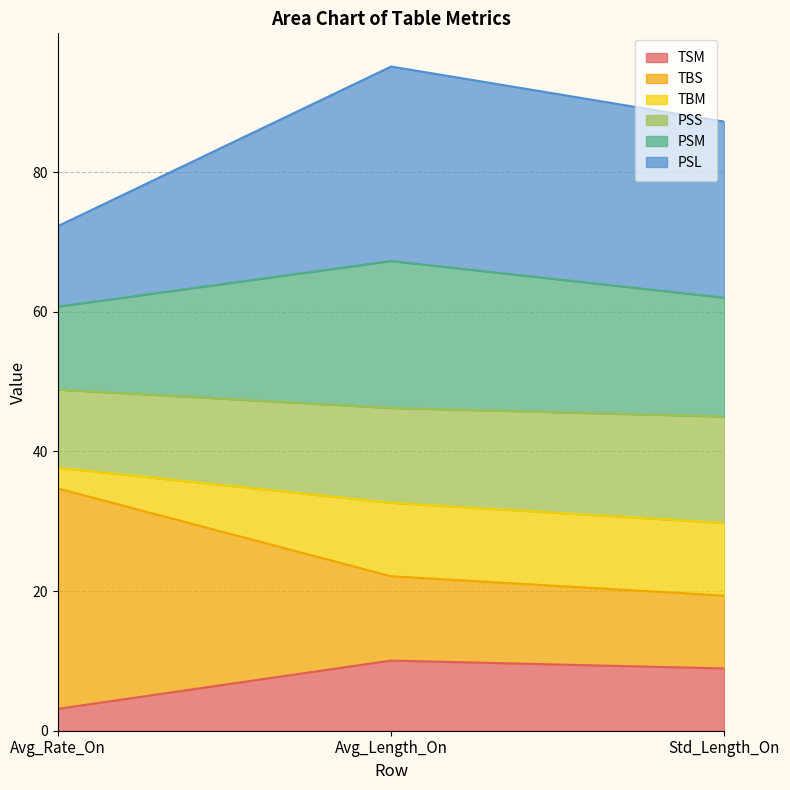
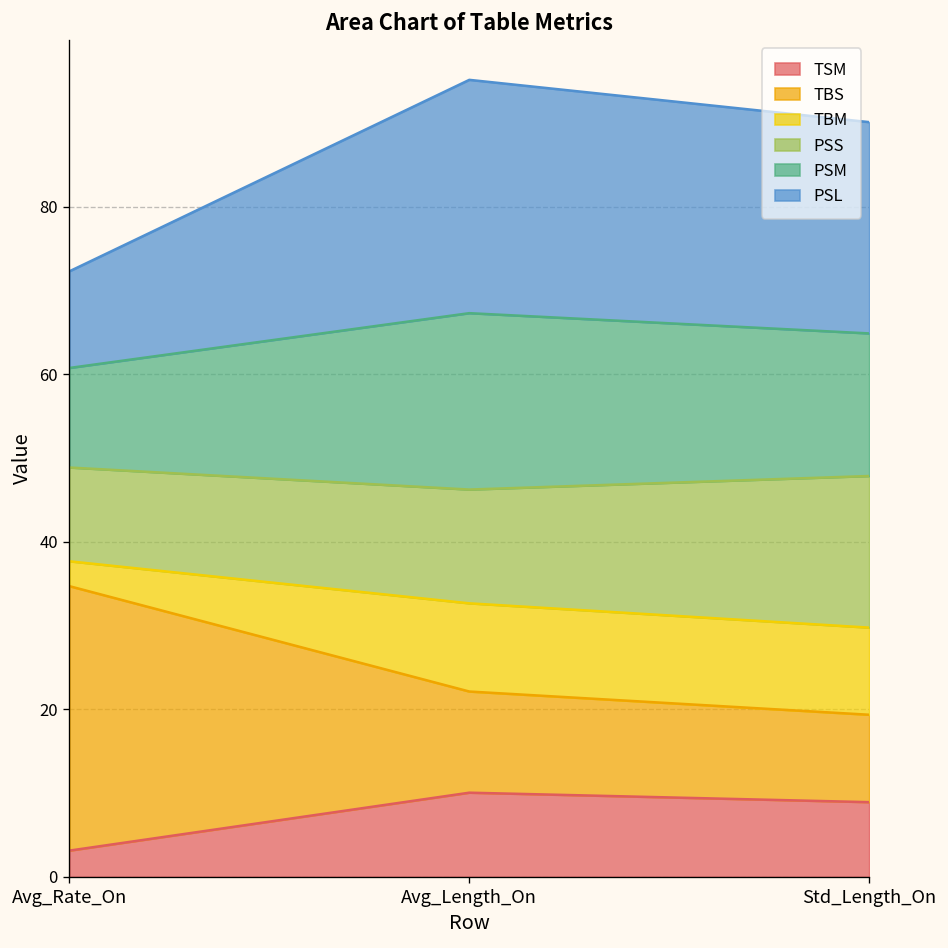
PSS, Std_Length_On: 15 -> 18
